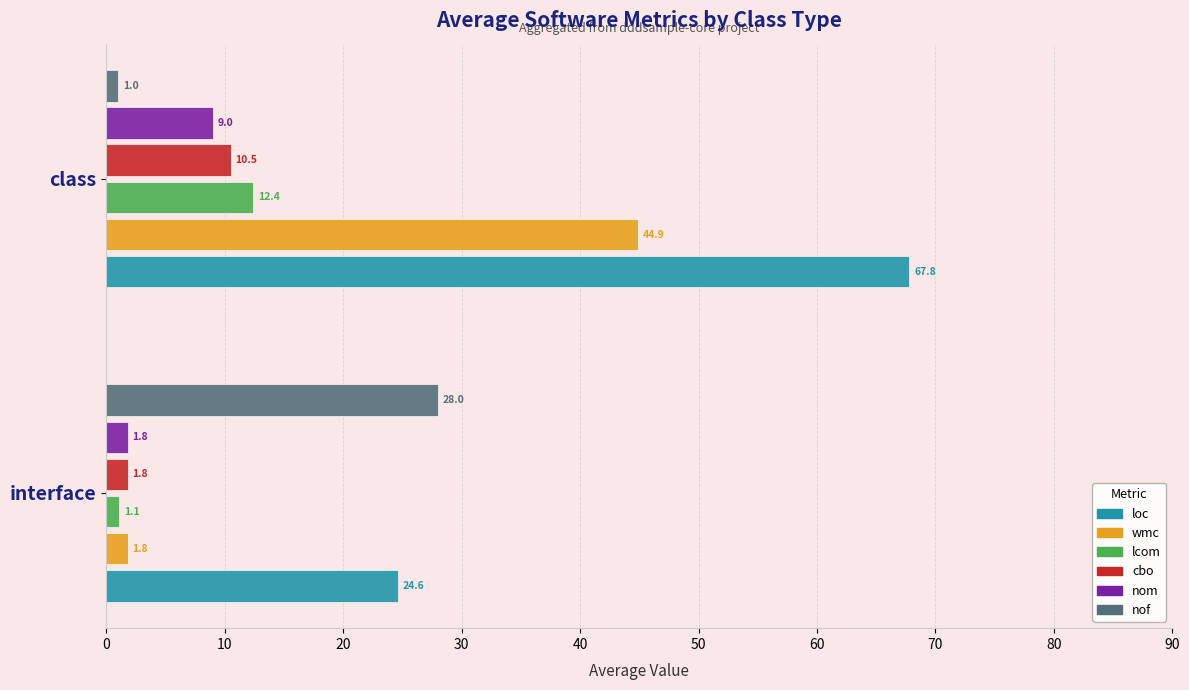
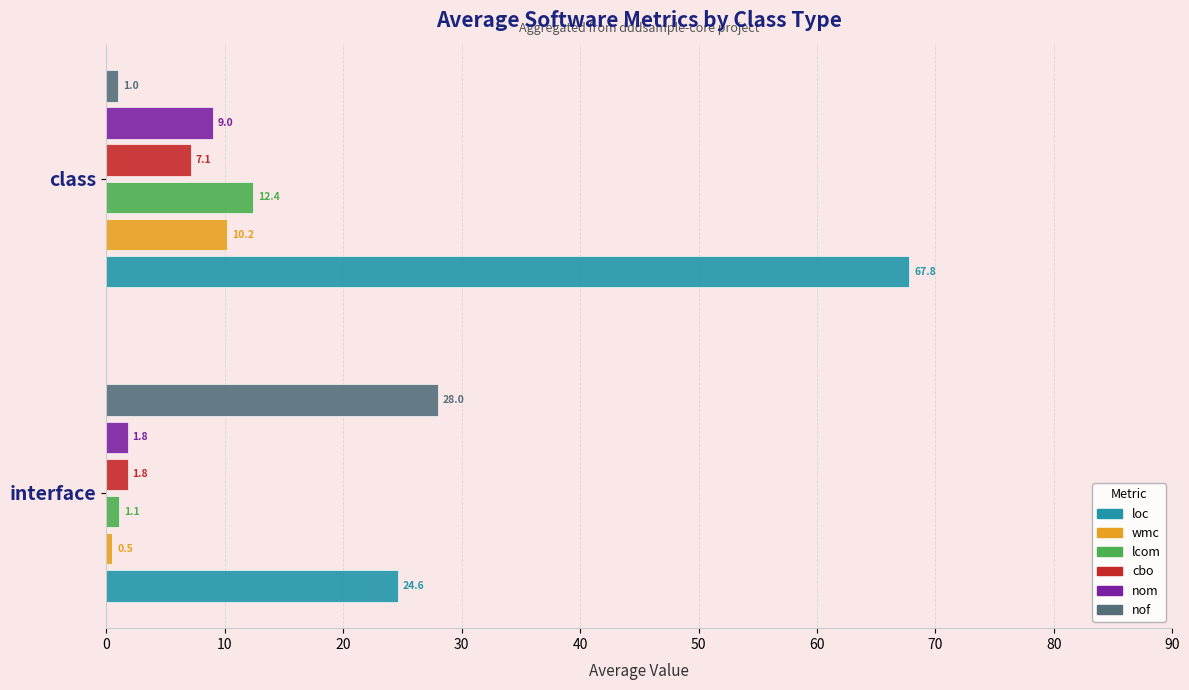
cbo, class: 10.5 -> 7.1
wmc, class: 44.9 -> 10.2
wmc, interface: 1.8 -> 0.5
